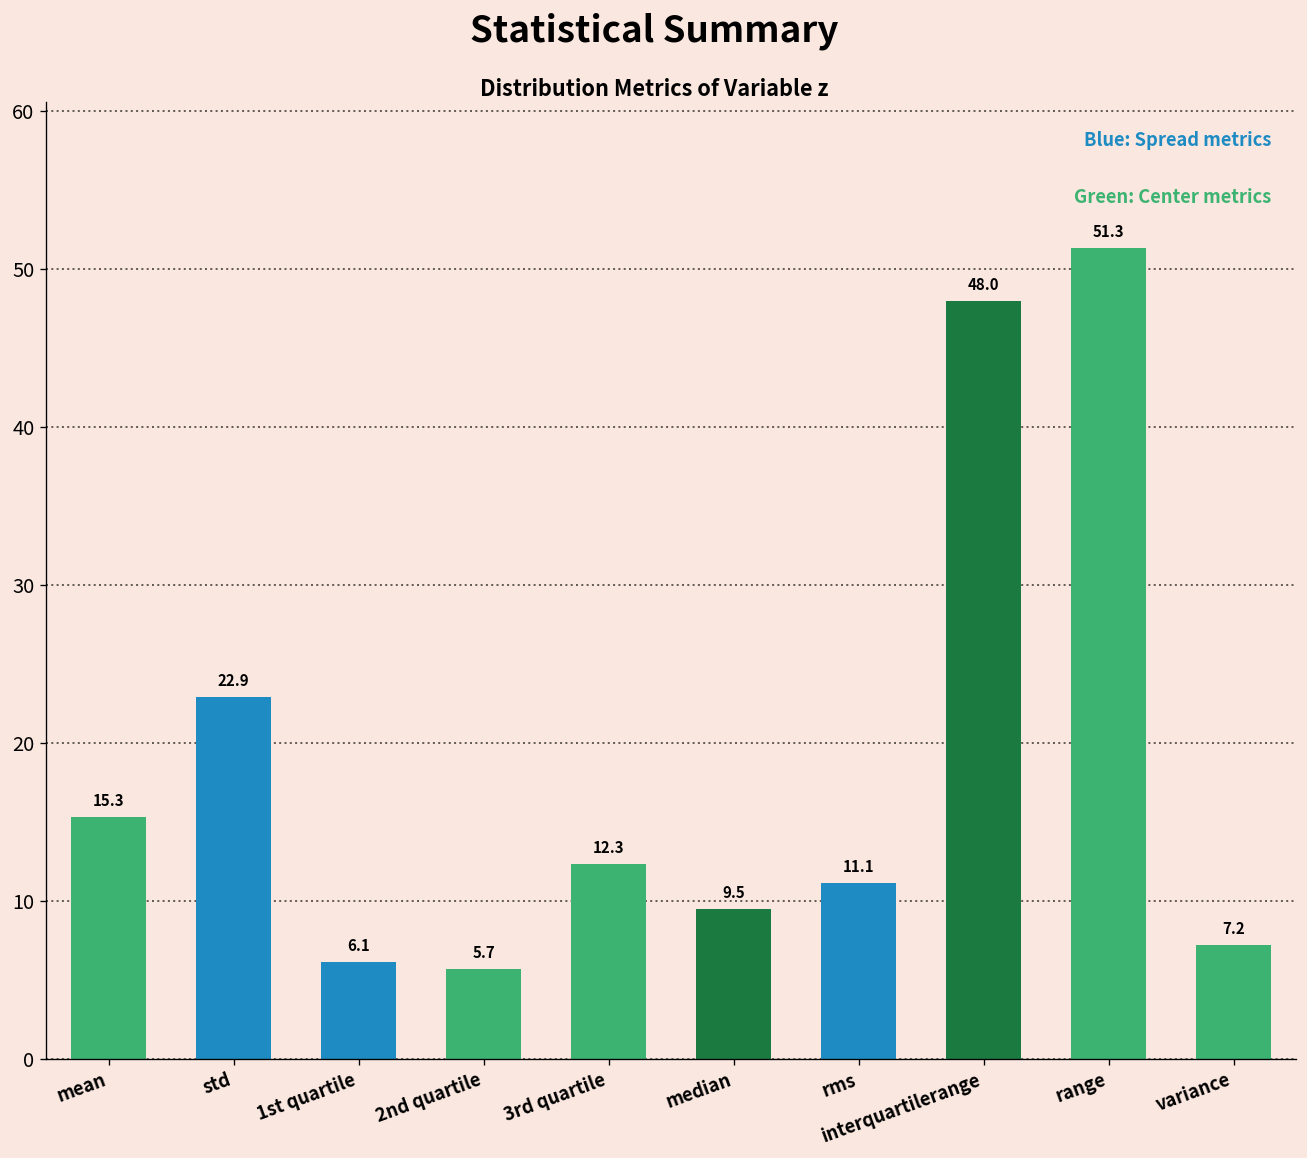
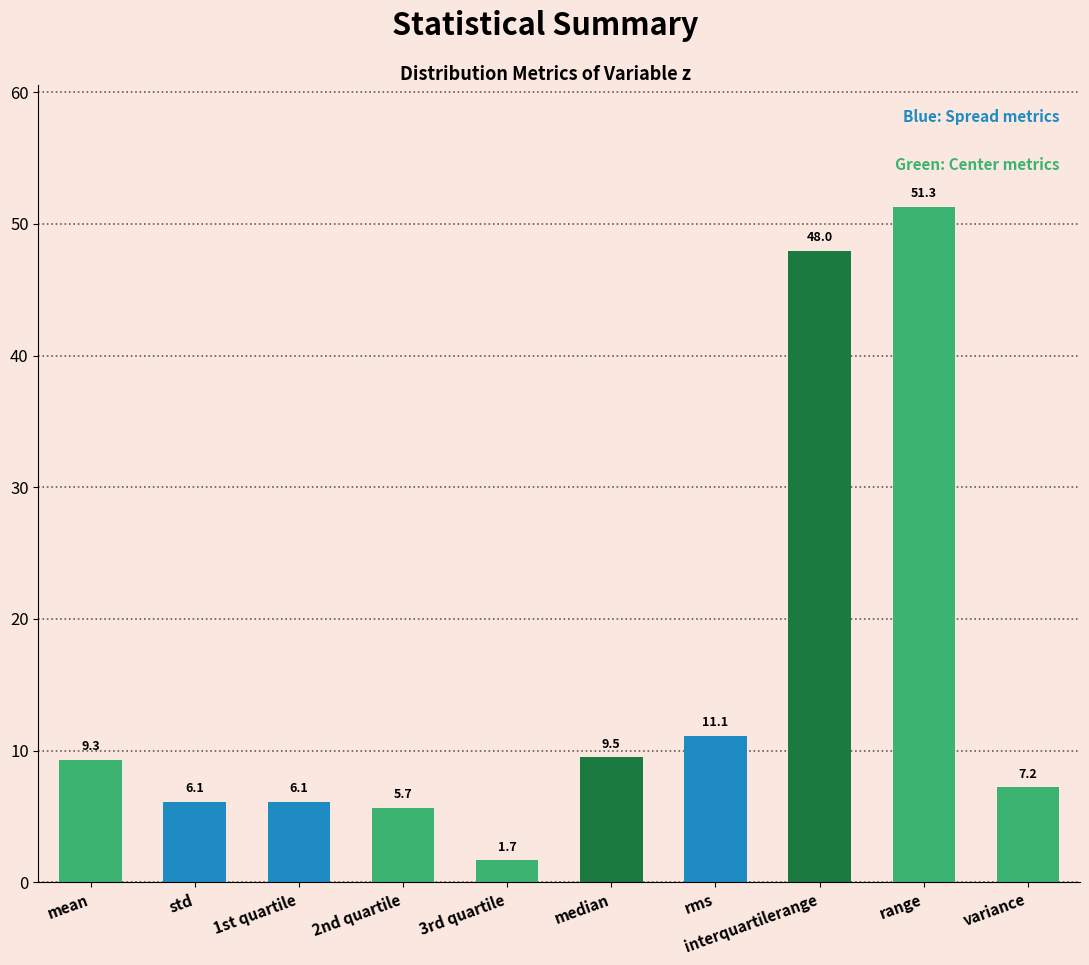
mean: 15.3 -> 9.3
std: 22.9 -> 6.1
3rd quartile: 12.3 -> 1.7
